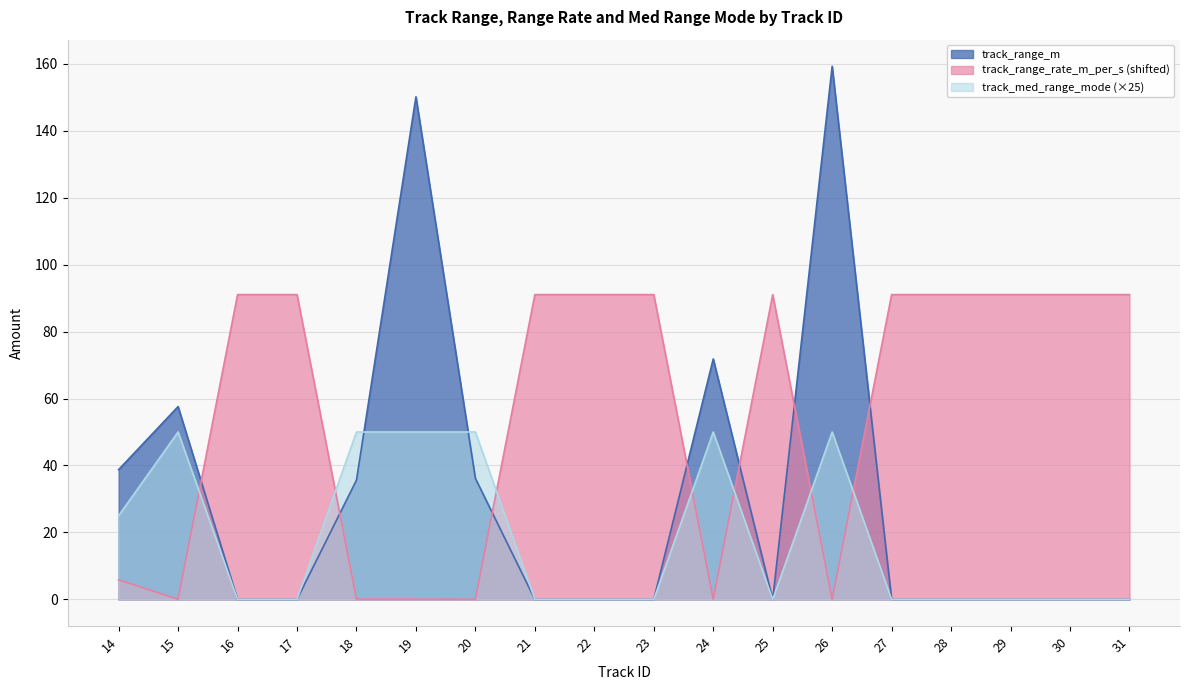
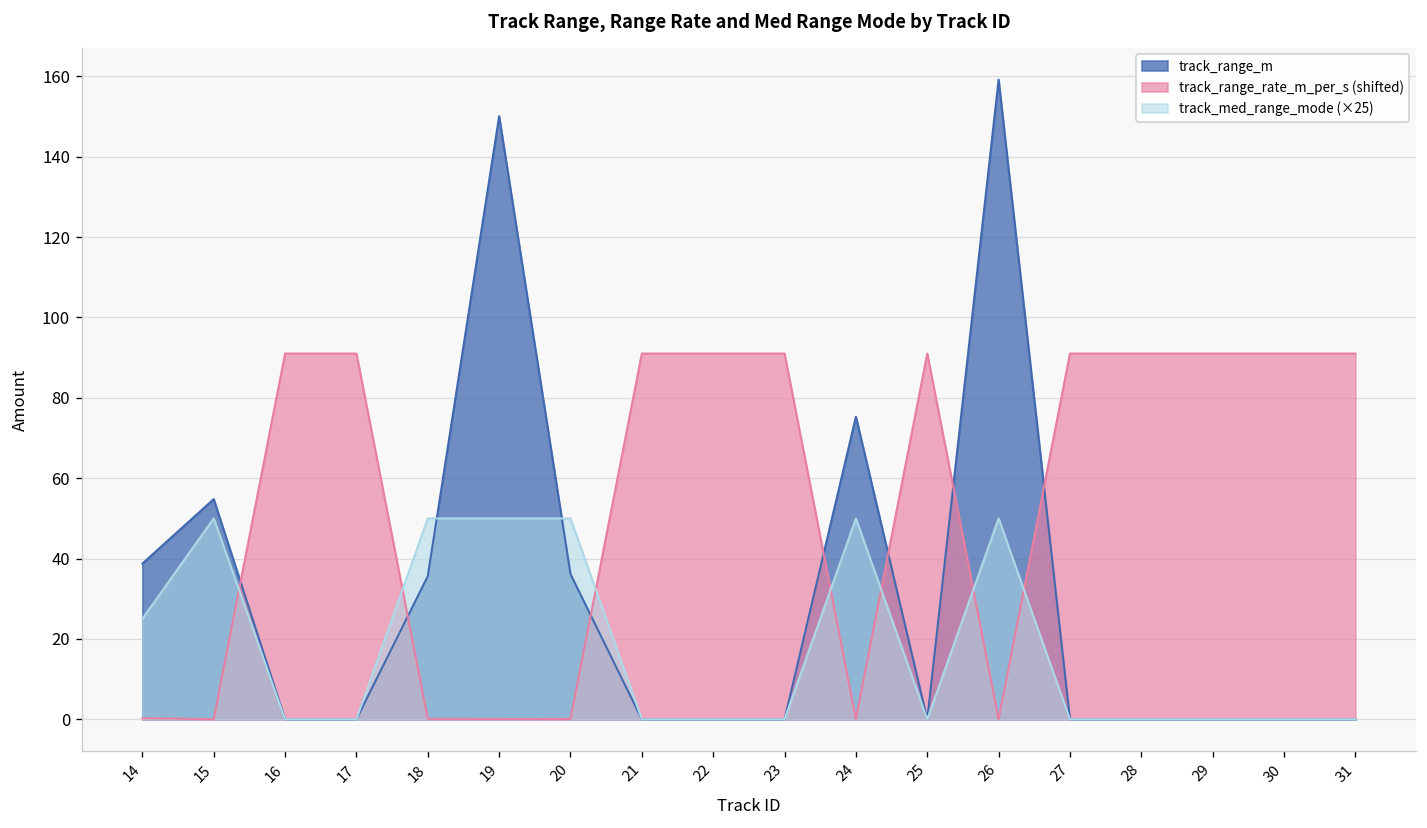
track_range_rate_m_per_s (shifted), 14: 6 -> 0
track_range_m, 15: 58 -> 55
track_range_m, 24: 72 -> 75
